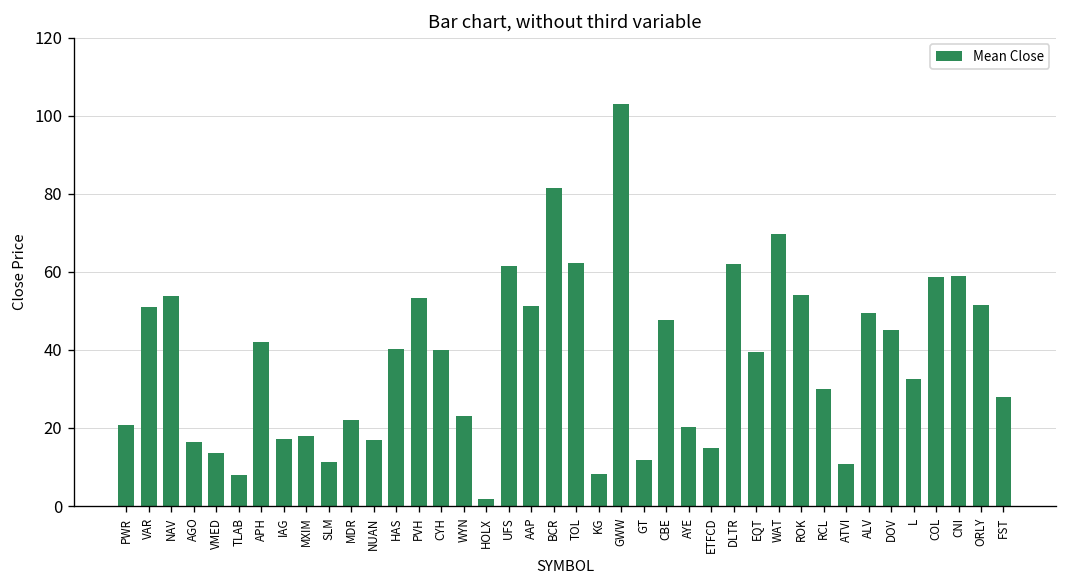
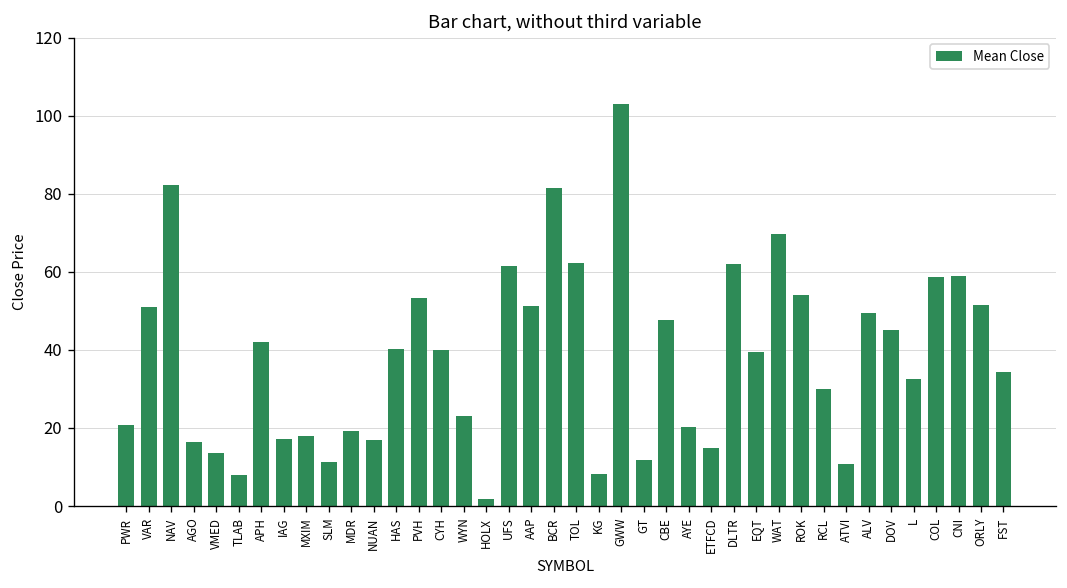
NAV: 54 -> 82
MDR: 22 -> 19
FST: 28 -> 34
